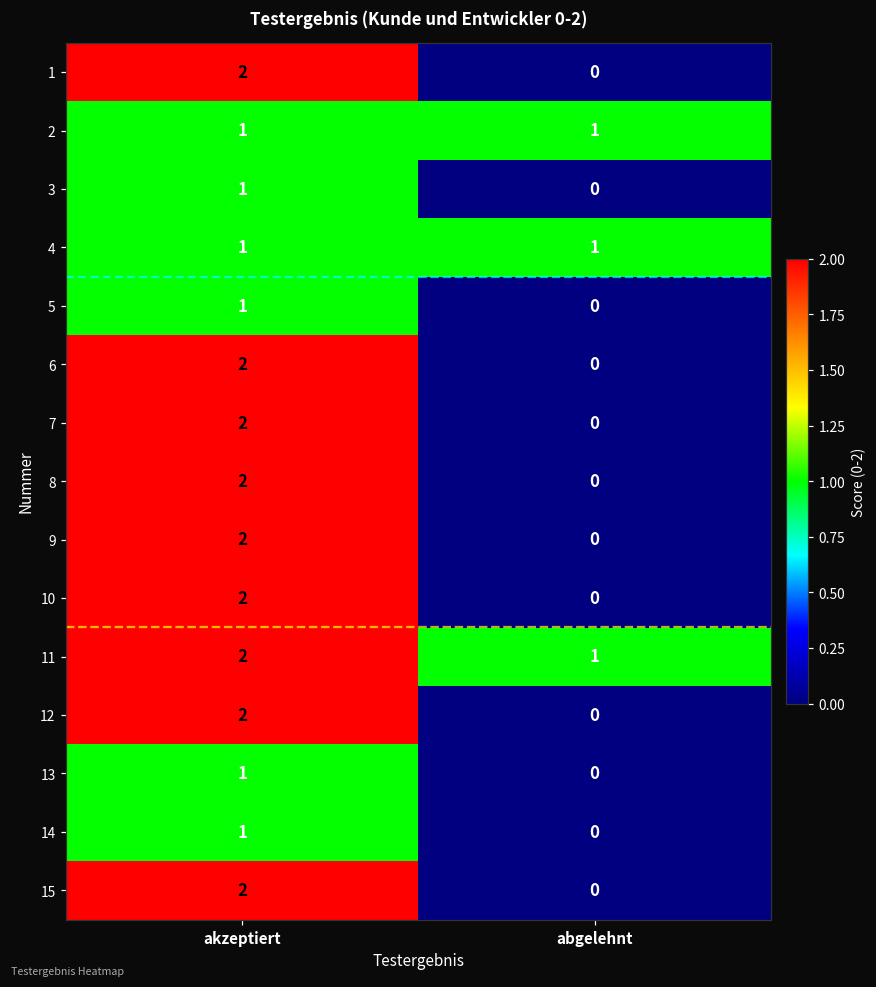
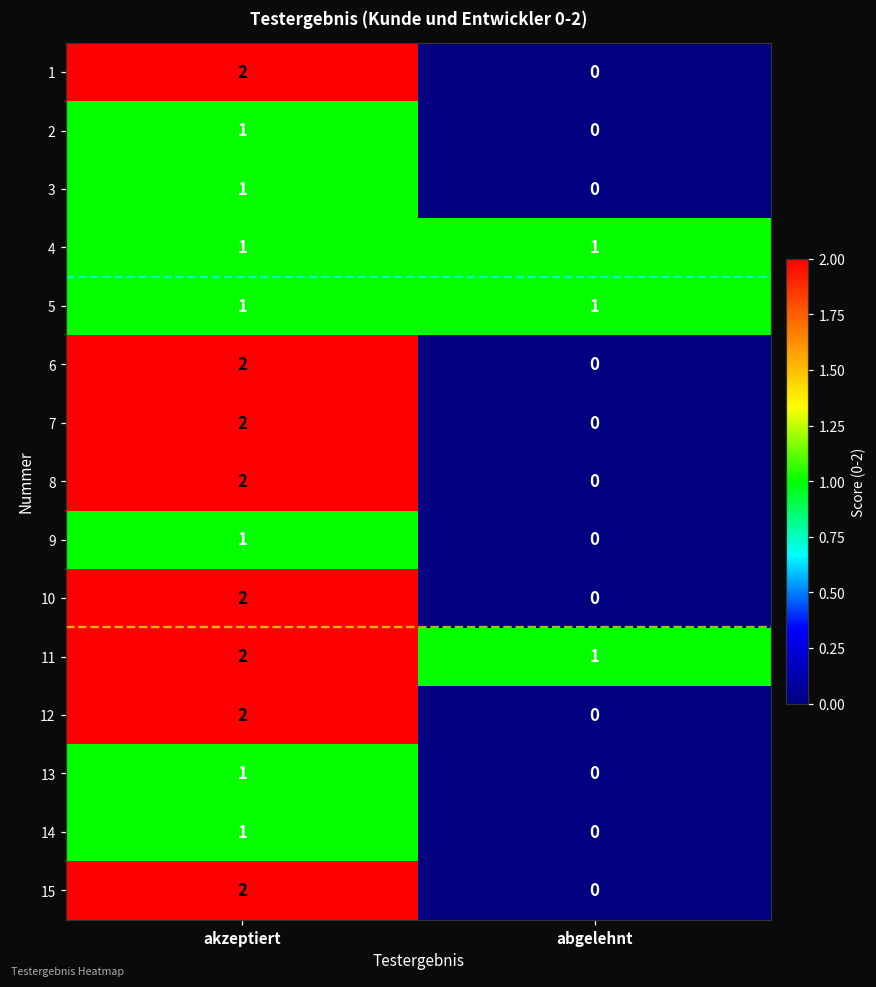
2, abgelehnt: 1 -> 0
5, abgelehnt: 0 -> 1
9, akzeptiert: 2 -> 1
